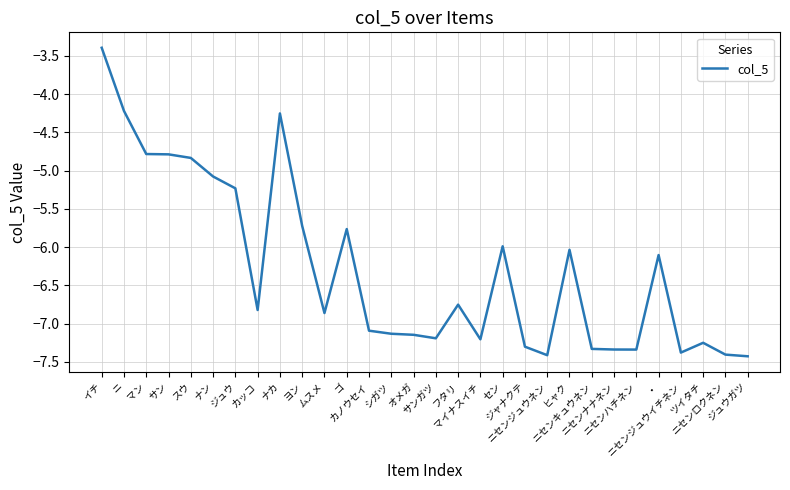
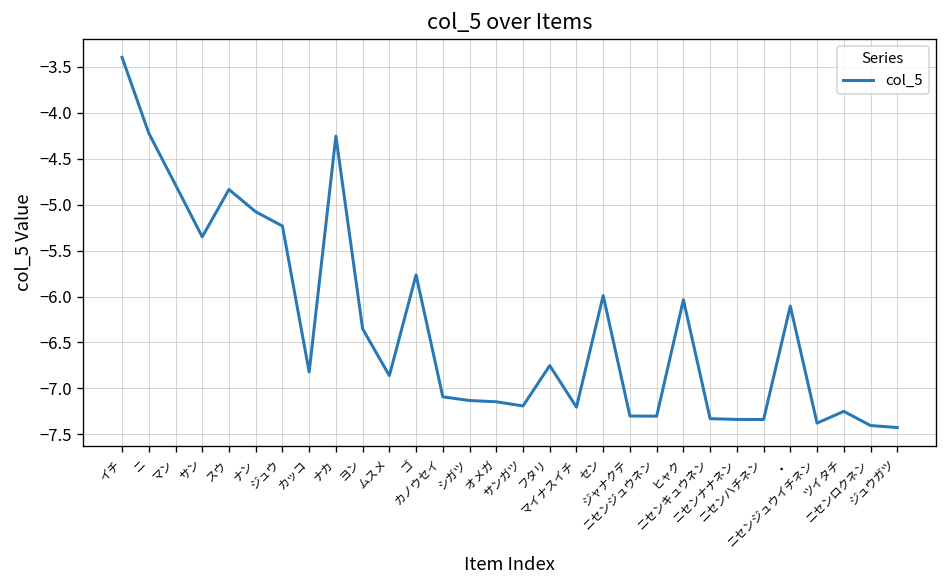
サン: -4.8 -> -5.4
ヨン: -5.7 -> -6.4
ニセンジュウネン: -7.4 -> -7.3
